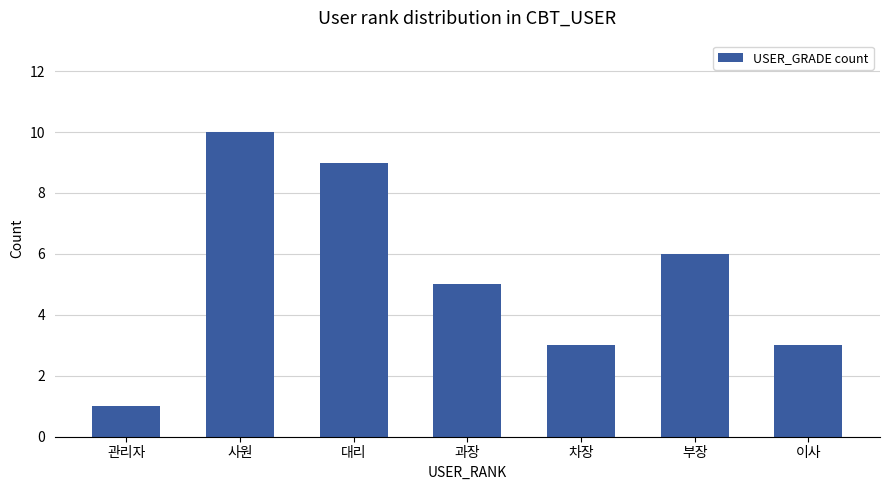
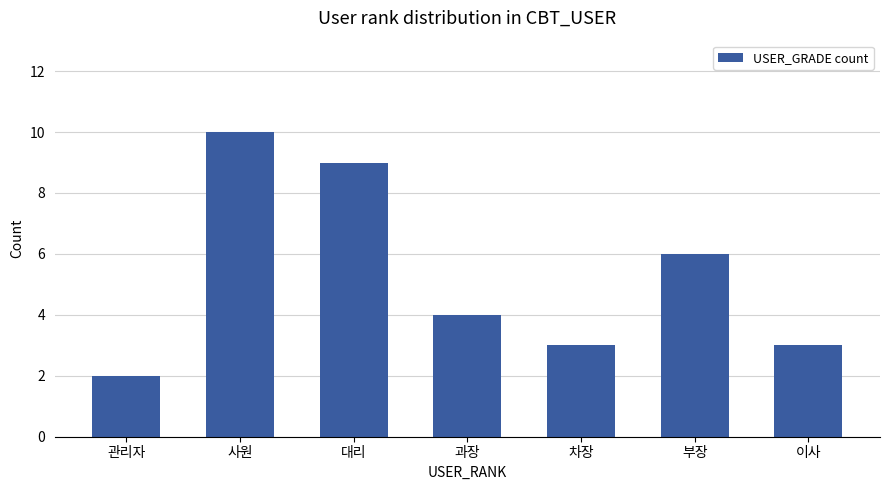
관리자: 1 -> 2
과장: 5 -> 4
